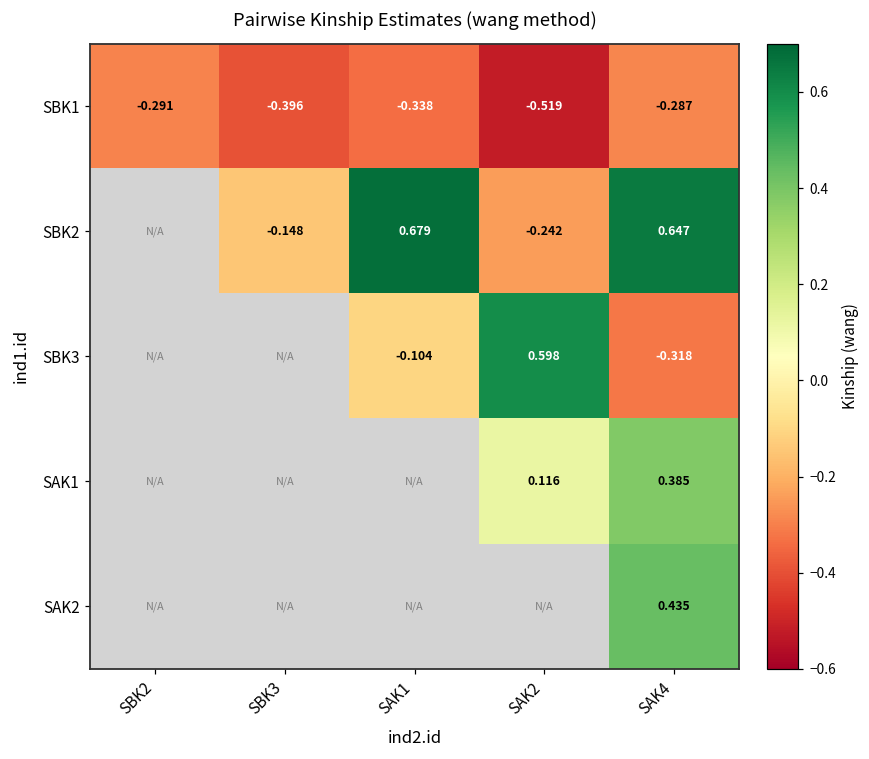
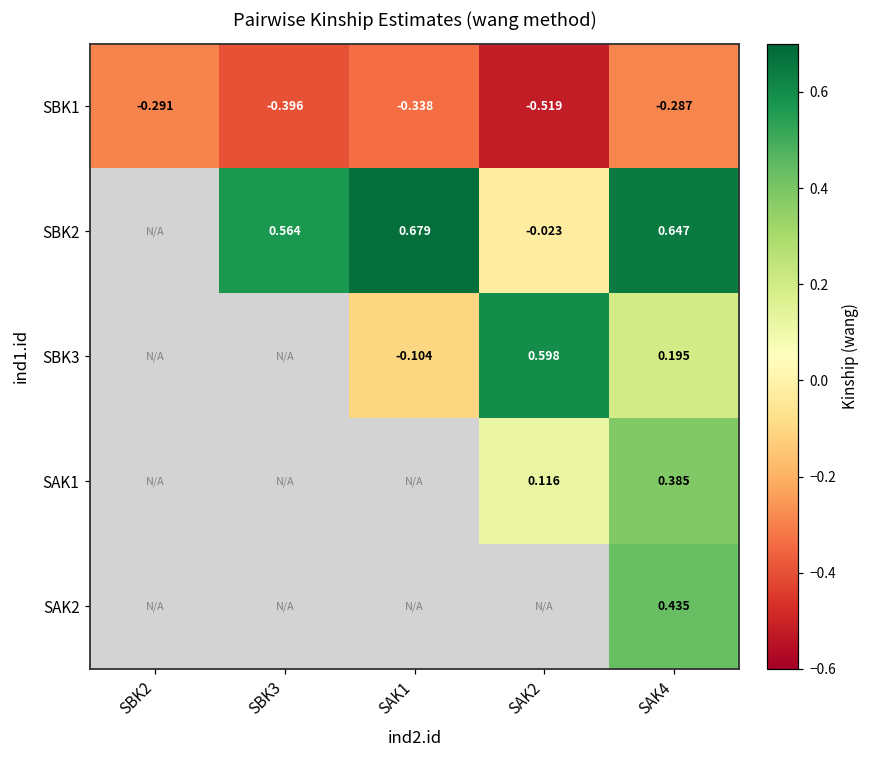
SBK2, SBK3: -0.148 -> 0.564
SBK2, SAK2: -0.242 -> -0.023
SBK3, SAK4: -0.318 -> 0.195
